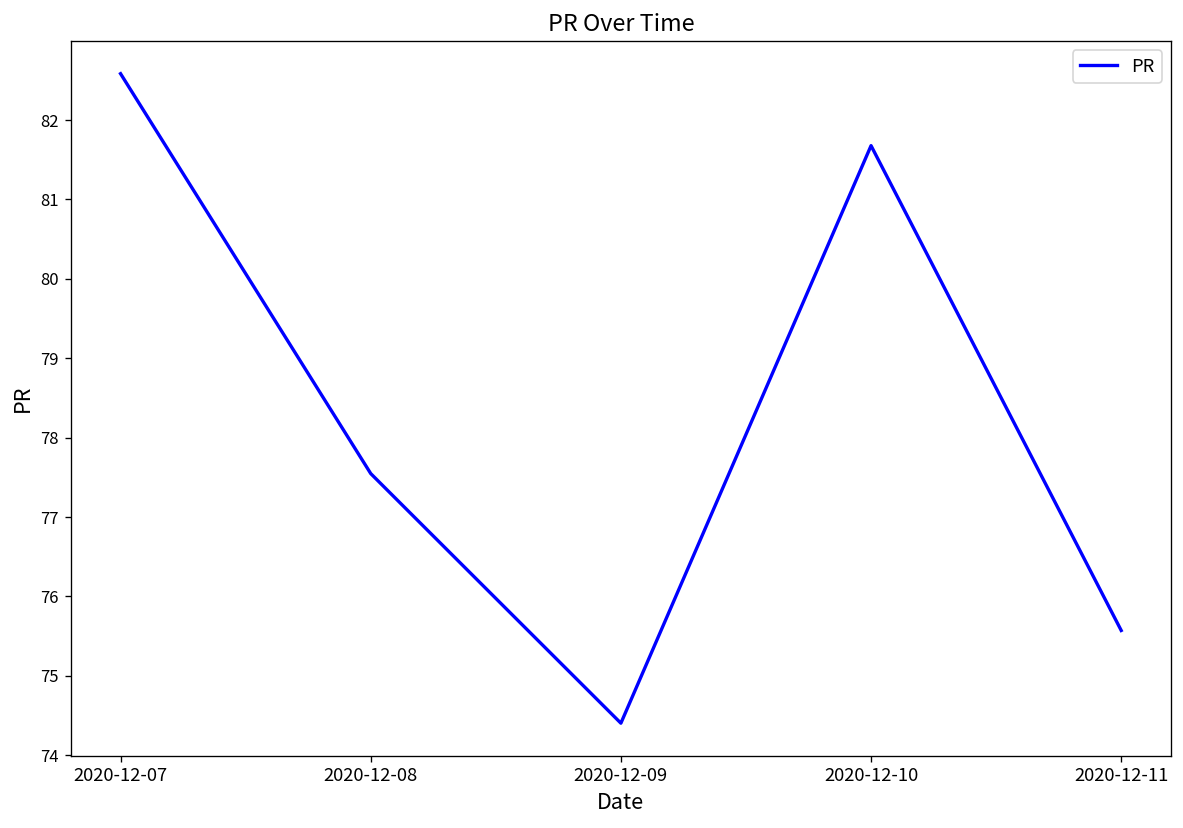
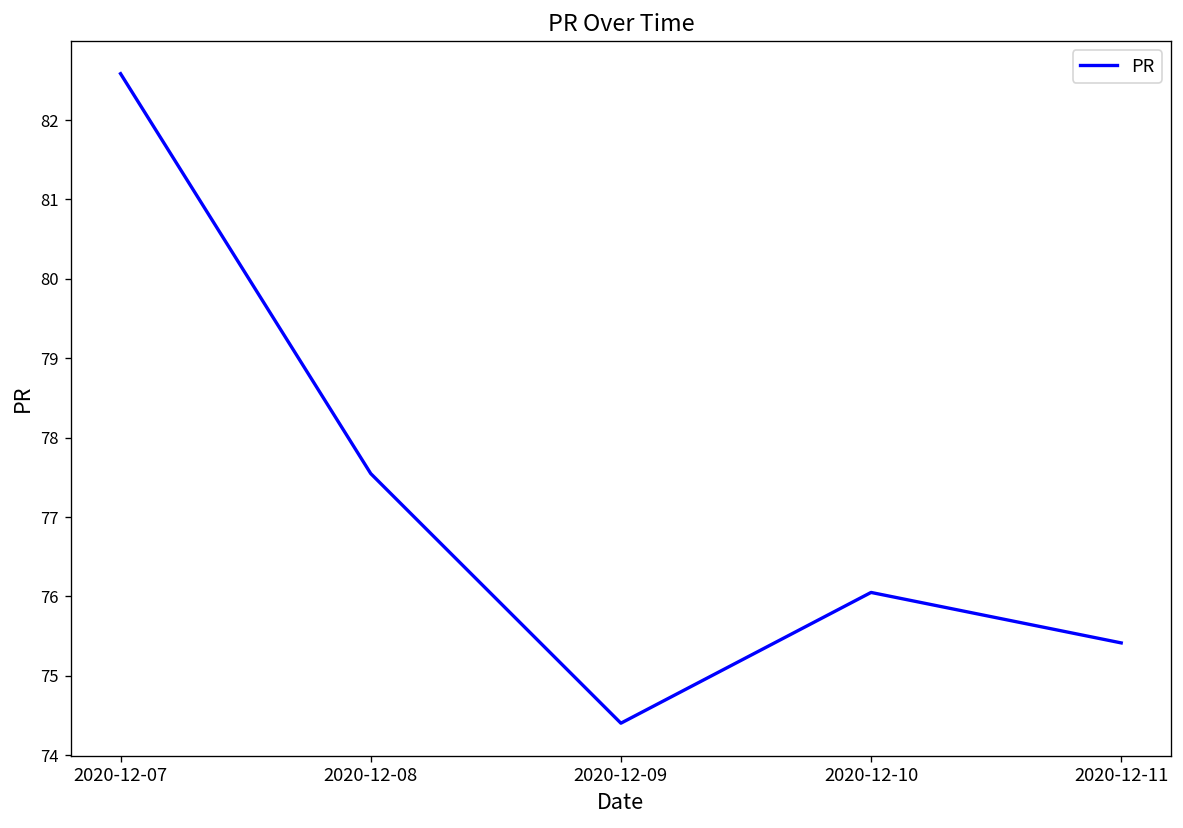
2020-12-10: 81.7 -> 76.1
2020-12-11: 75.6 -> 75.4
